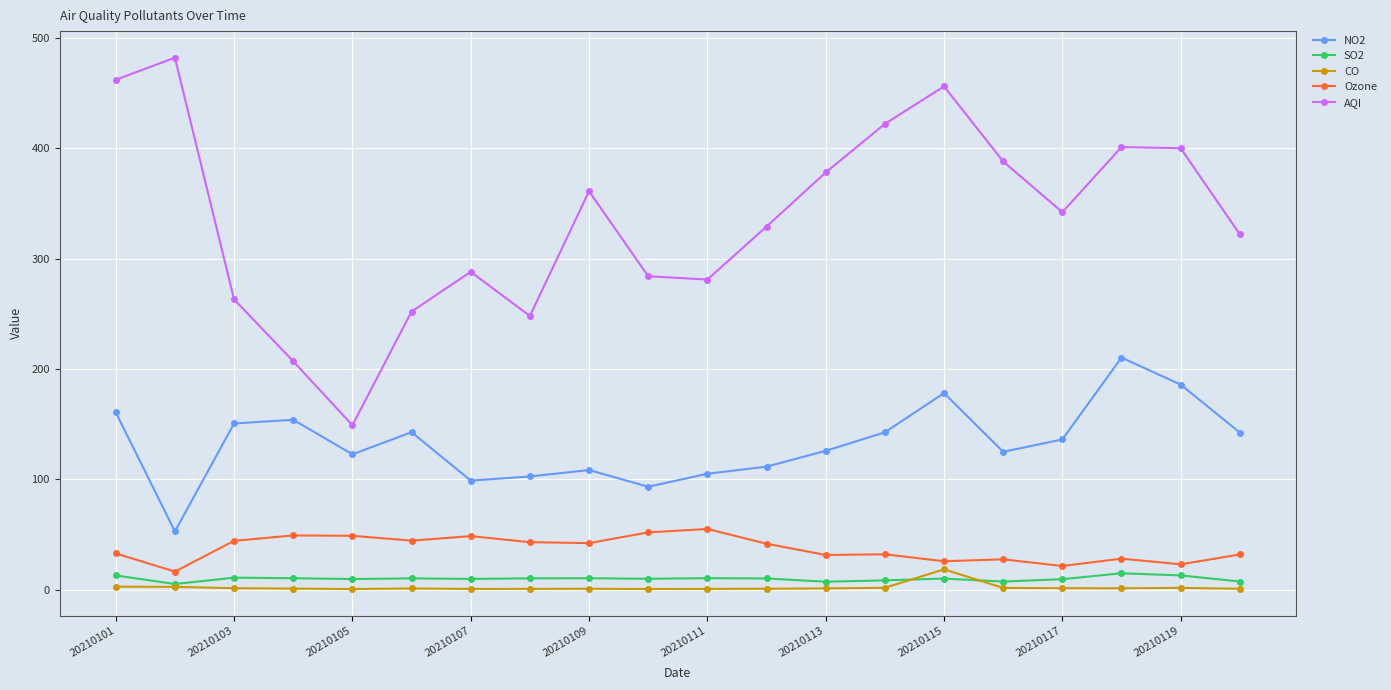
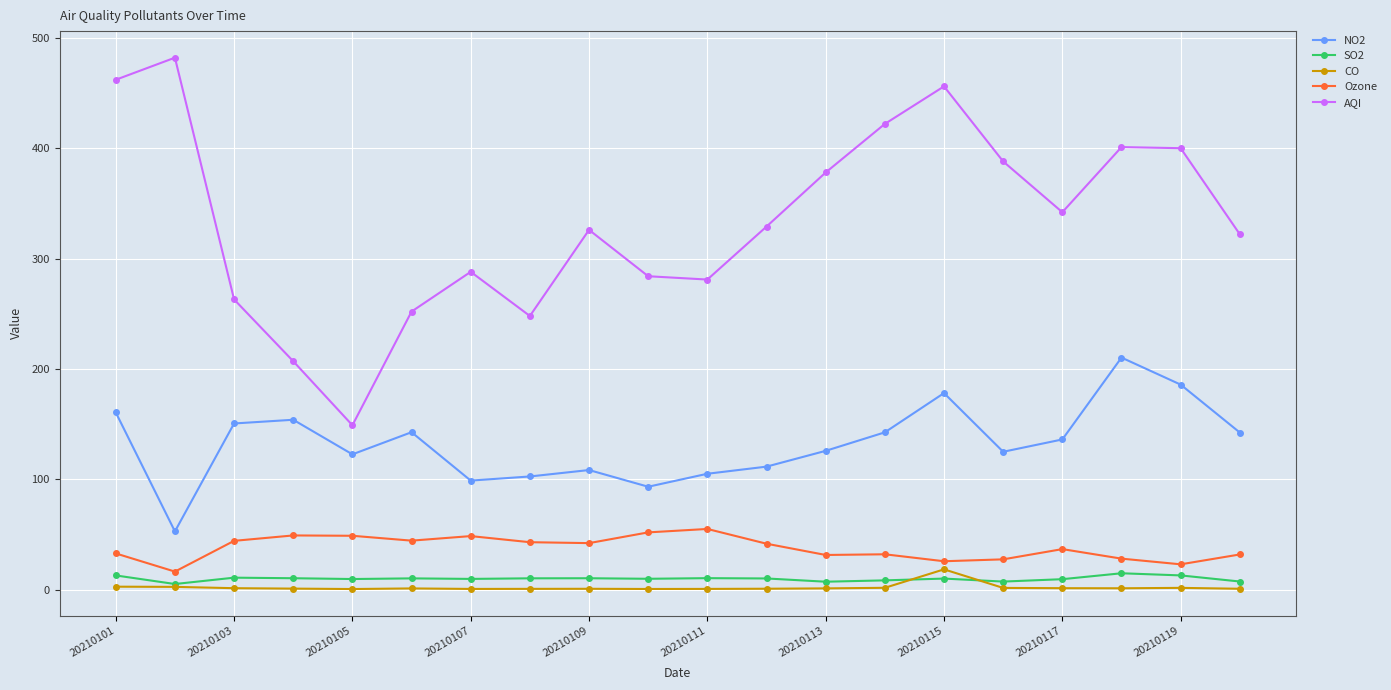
AQI, 20210109: 361 -> 326
Ozone, 20210117: 22 -> 37
